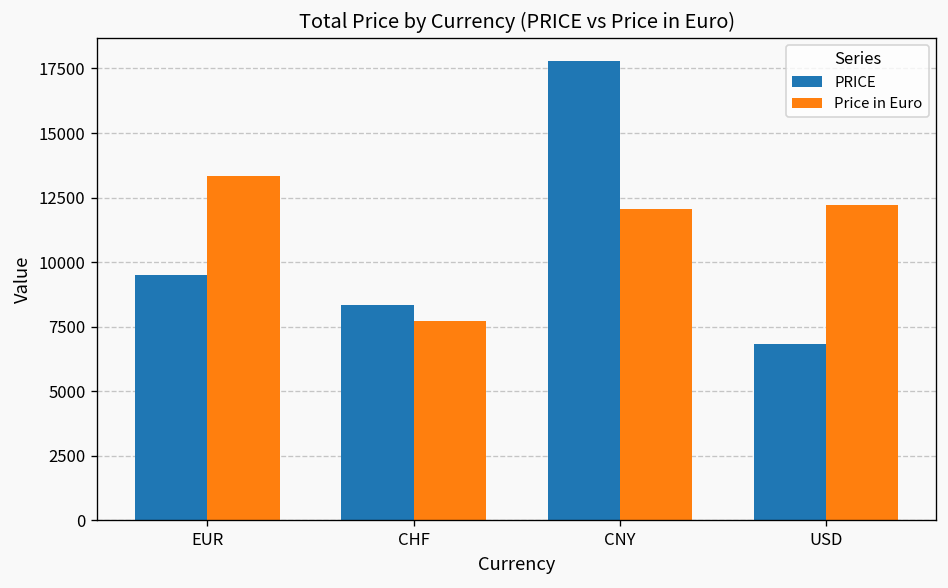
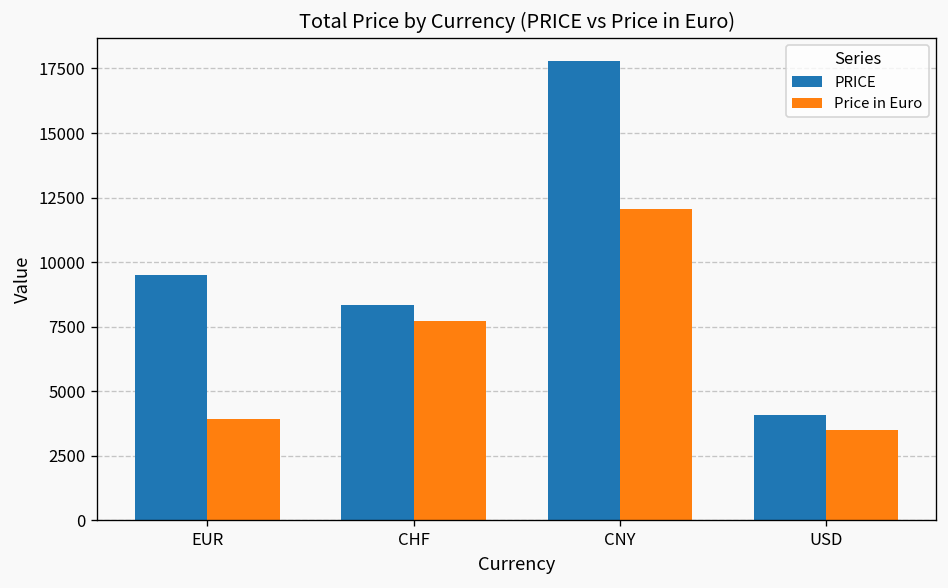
Price in Euro, EUR: 13300 -> 3900
PRICE, USD: 6800 -> 4100
Price in Euro, USD: 12200 -> 3500
